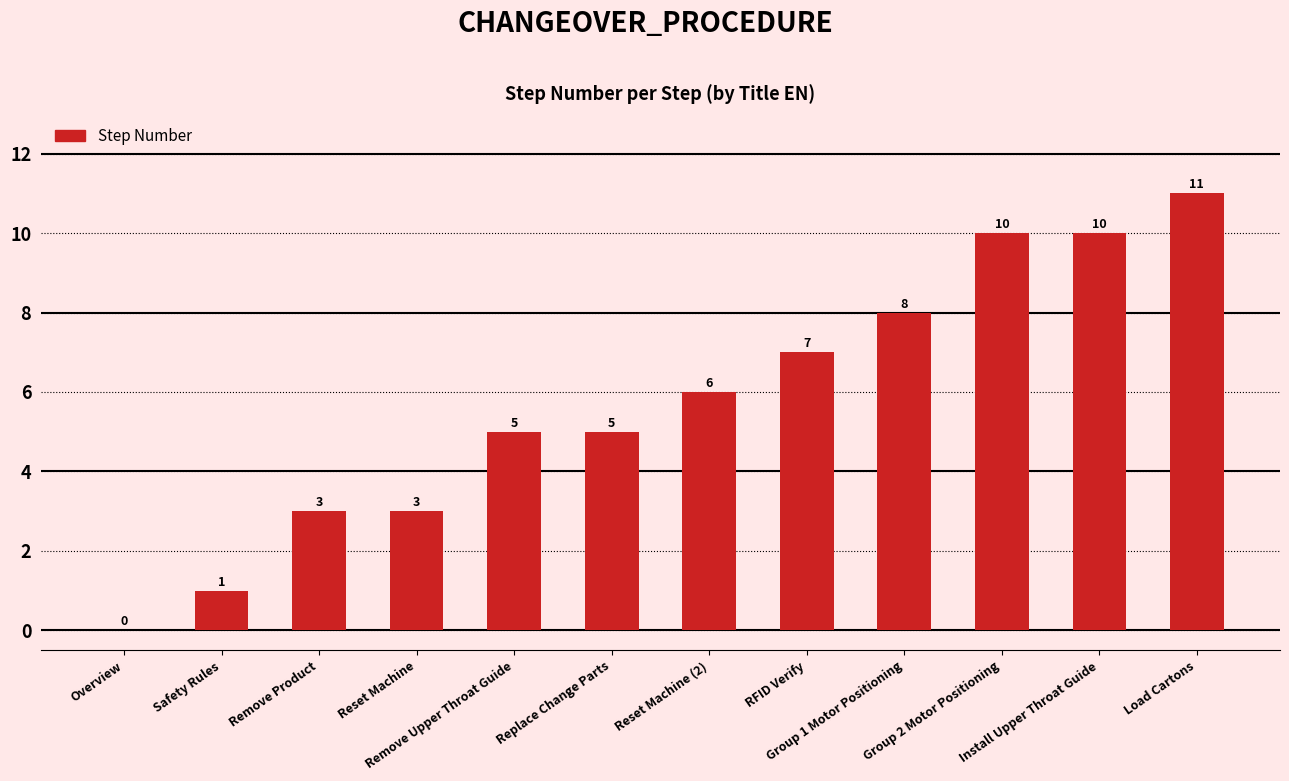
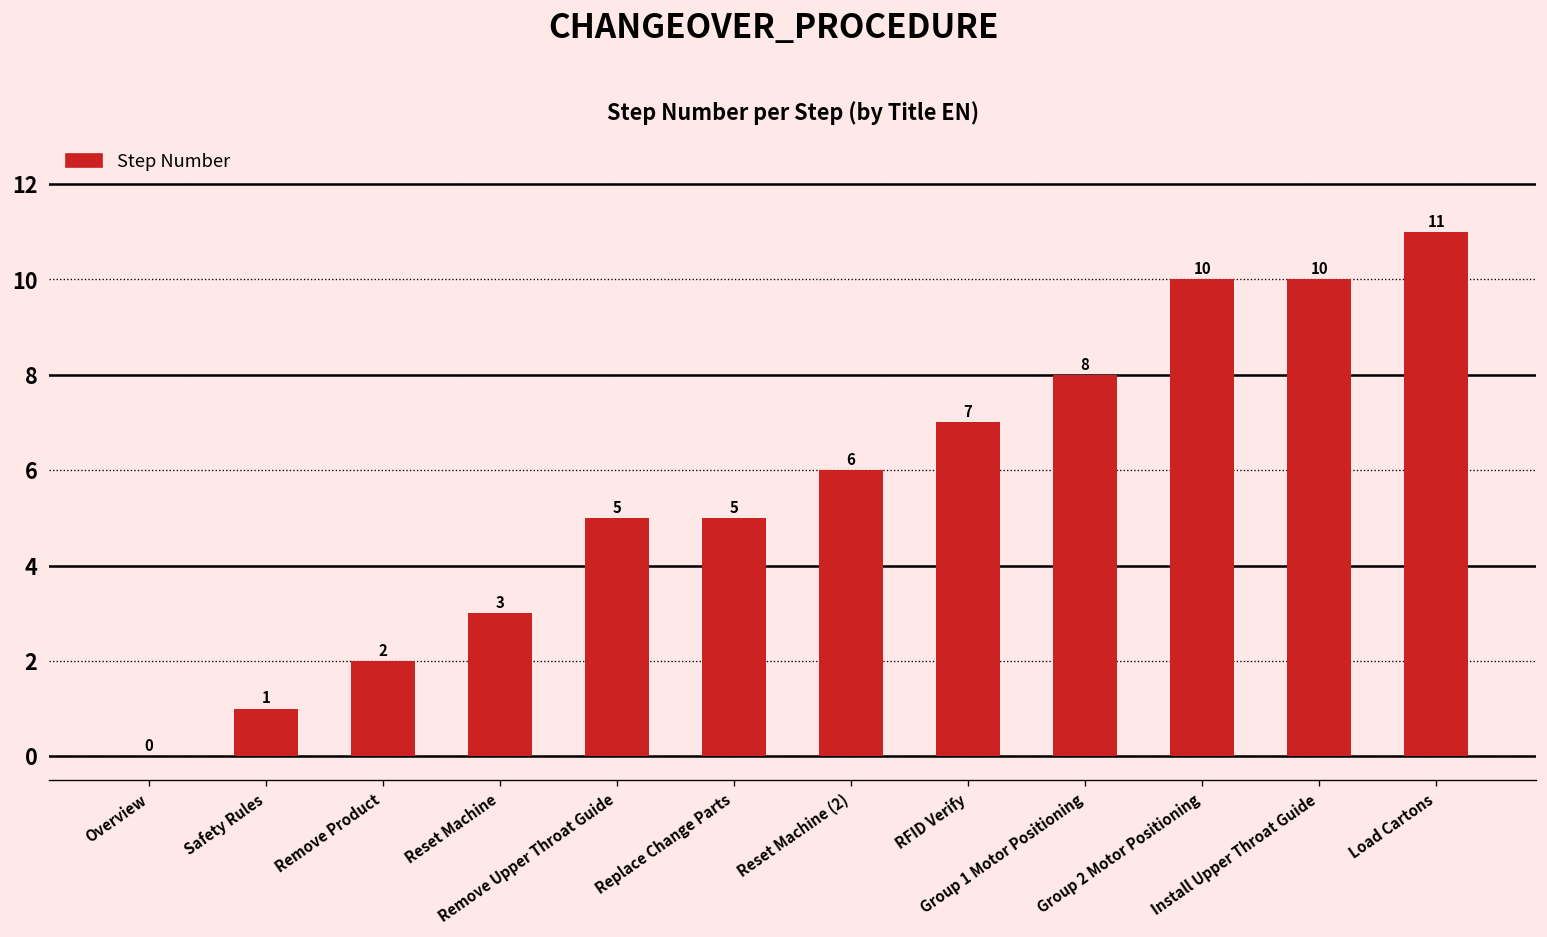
Remove Product: 3 -> 2
